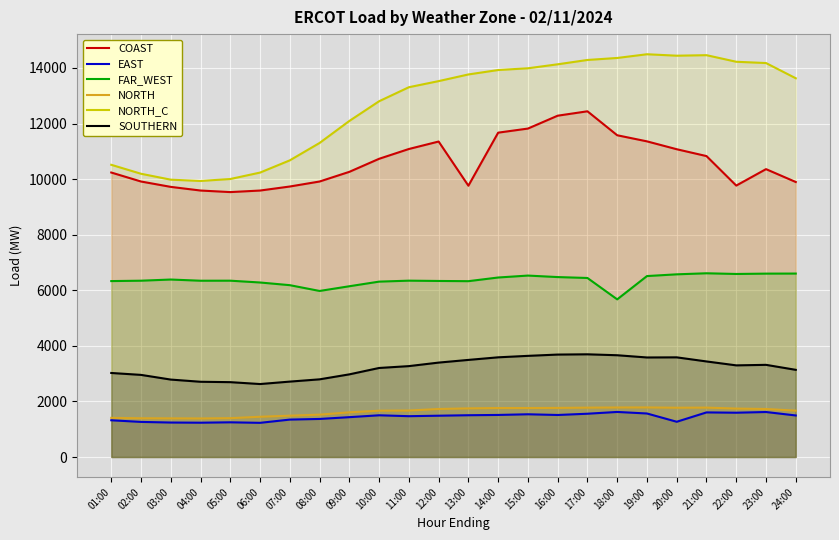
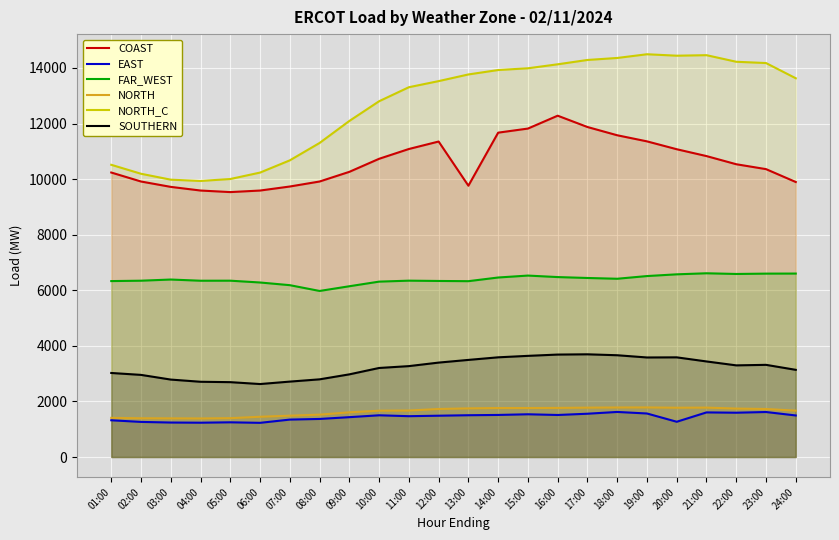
COAST, 17:00: 12400 -> 11900
FAR_WEST, 18:00: 5700 -> 6400
COAST, 22:00: 9800 -> 10500
